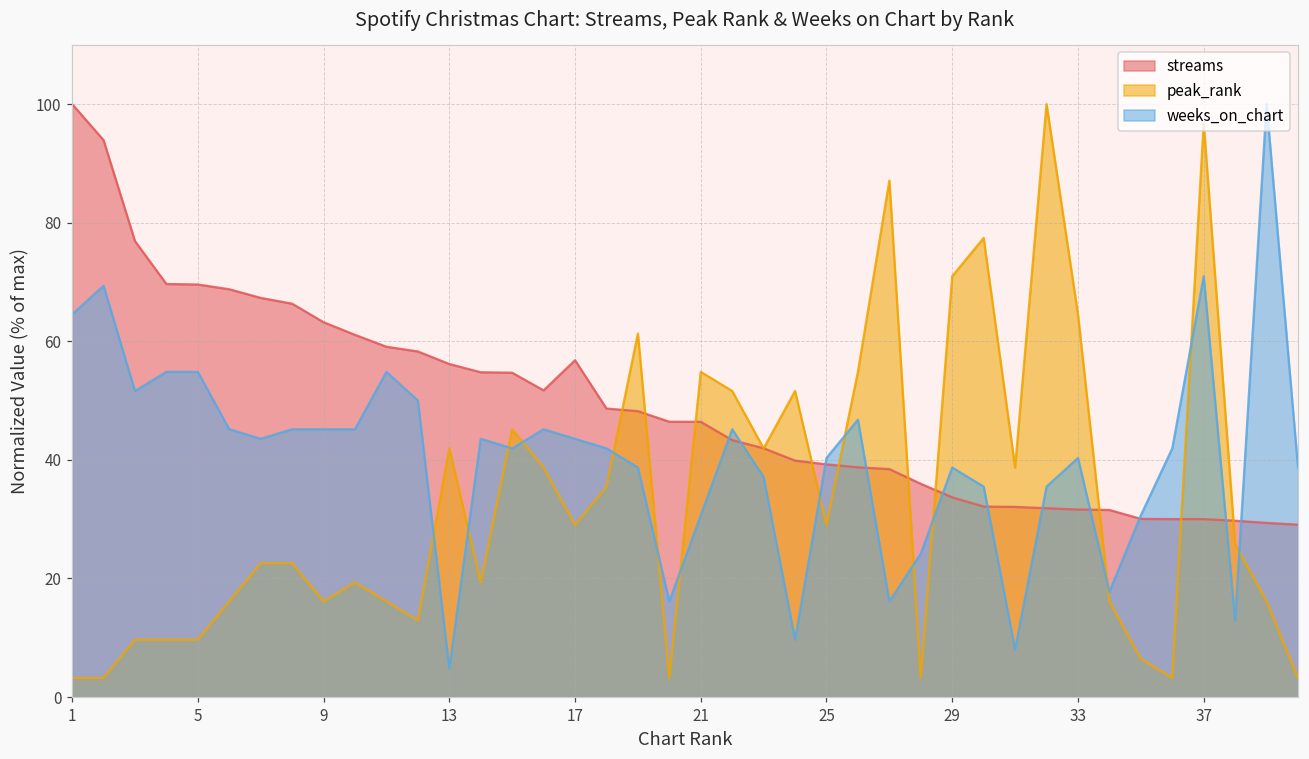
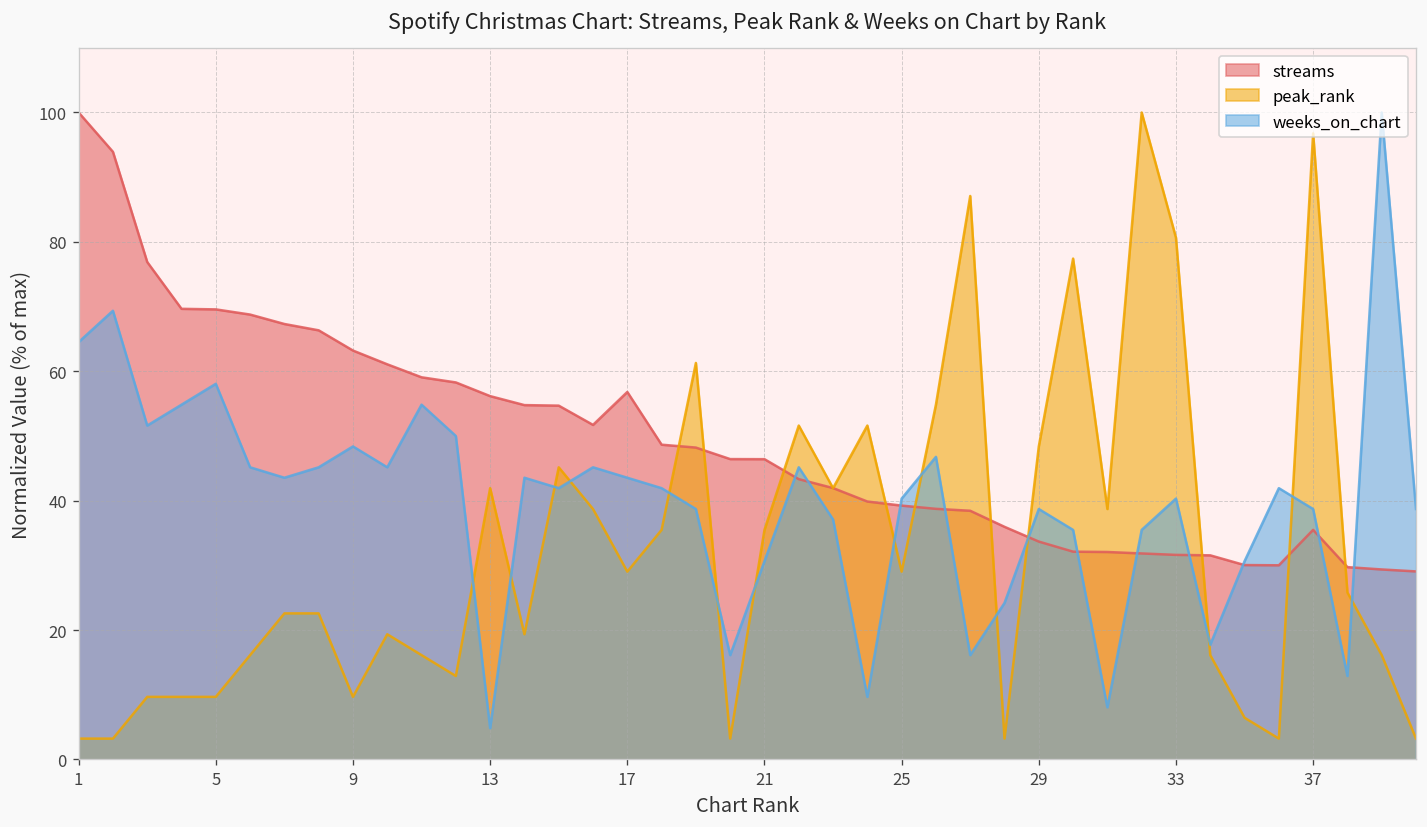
weeks_on_chart, 5: 55 -> 58
peak_rank, 9: 16 -> 10
weeks_on_chart, 9: 45 -> 48
peak_rank, 21: 55 -> 35
peak_rank, 29: 71 -> 48
peak_rank, 33: 65 -> 81
streams, 37: 30 -> 35
weeks_on_chart, 37: 71 -> 39
